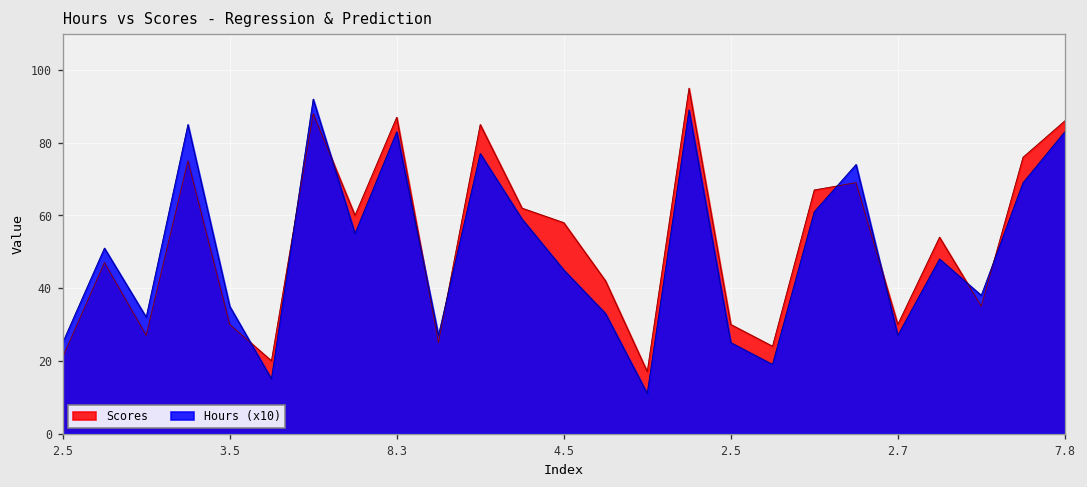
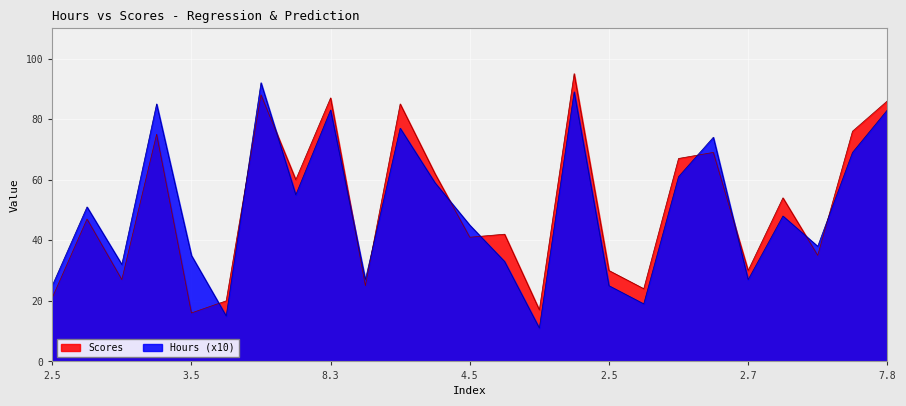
Scores, 3.5: 30 -> 16
Scores, 4.5: 58 -> 41
